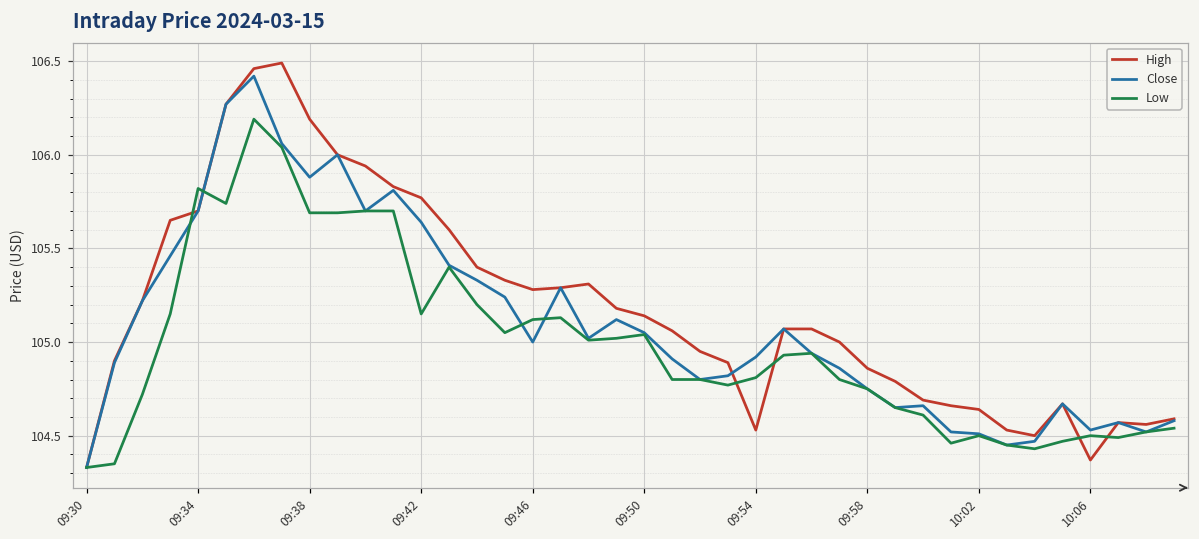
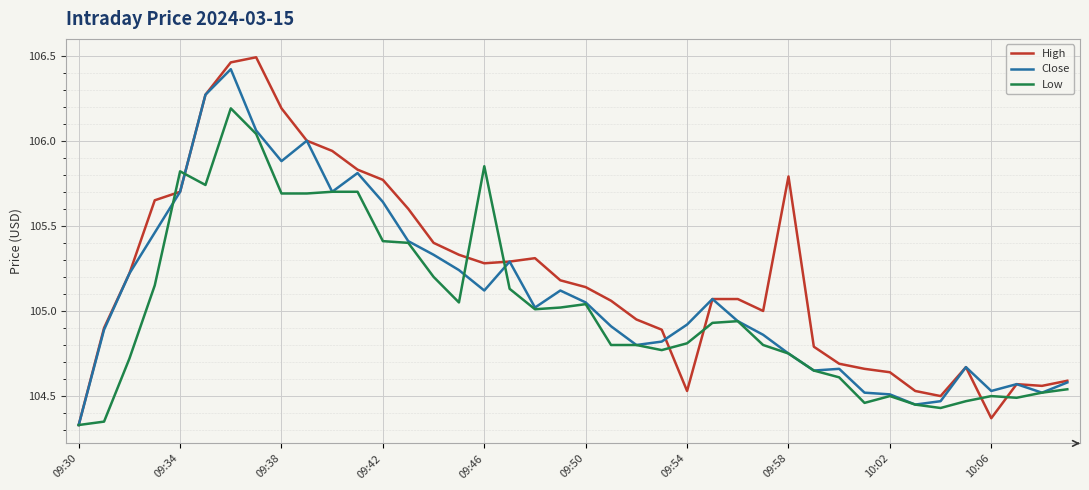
Low, 09:42: 105.15 -> 105.41
Close, 09:46: 105.00 -> 105.12
Low, 09:46: 105.12 -> 105.85
High, 09:58: 104.86 -> 105.79
